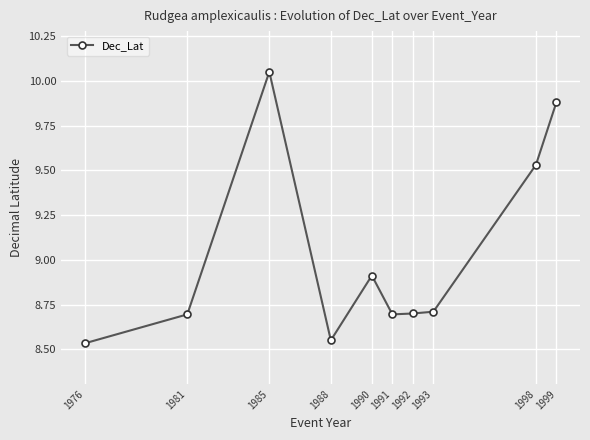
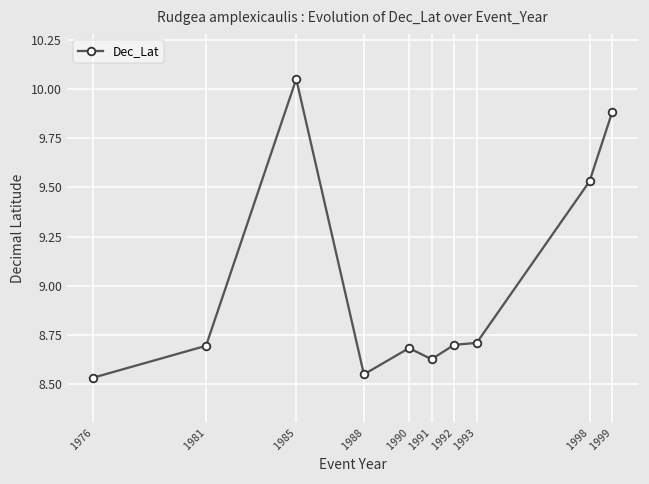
1990: 8.91 -> 8.68
1991: 8.70 -> 8.63
